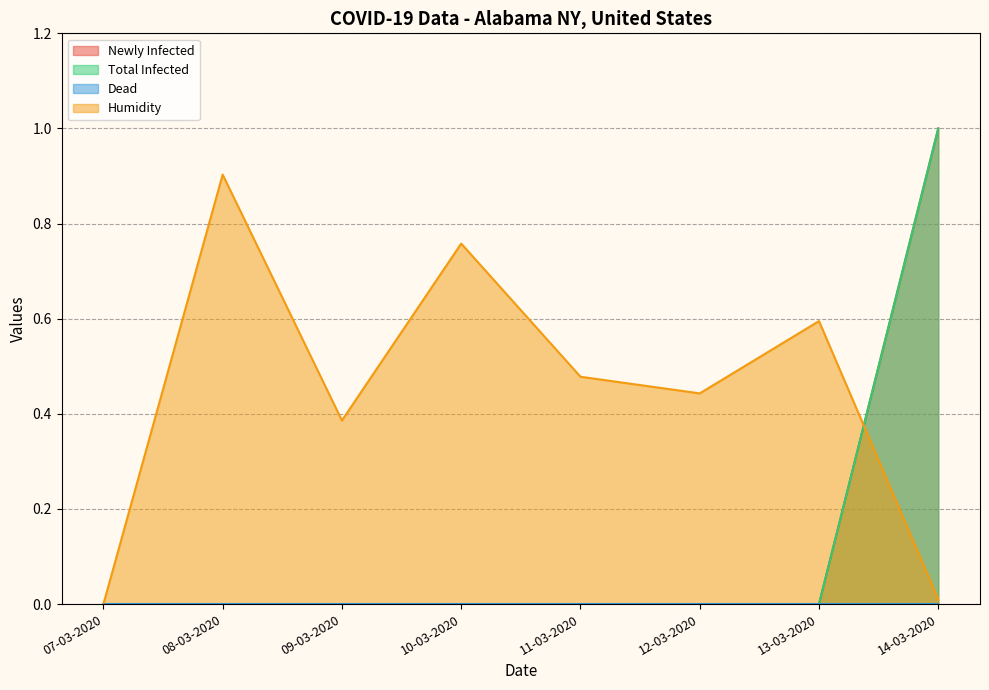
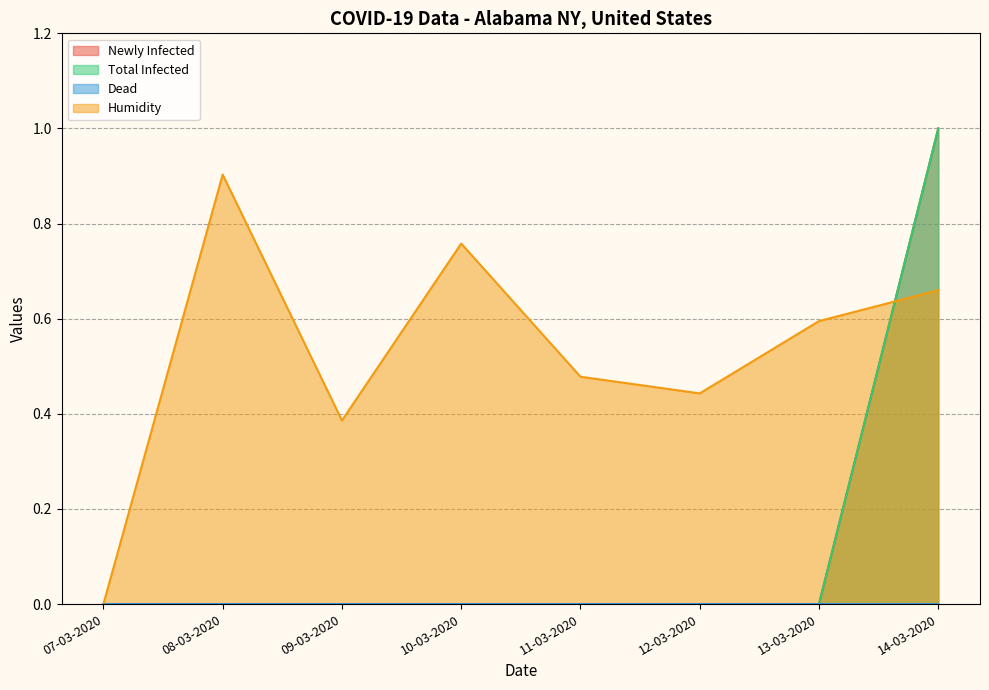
Humidity, 14-03-2020: 0.01 -> 0.66
